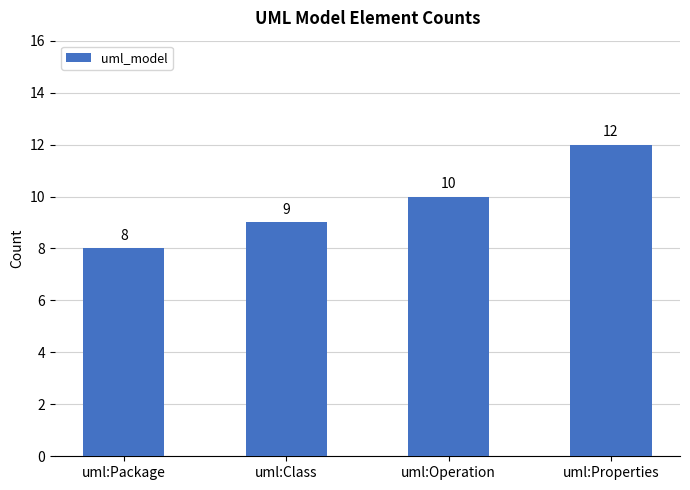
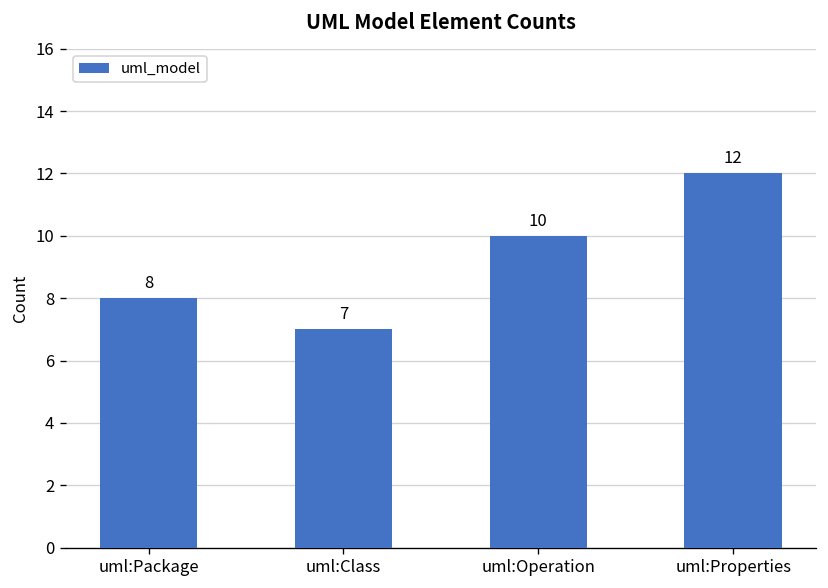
uml:Class: 9 -> 7
